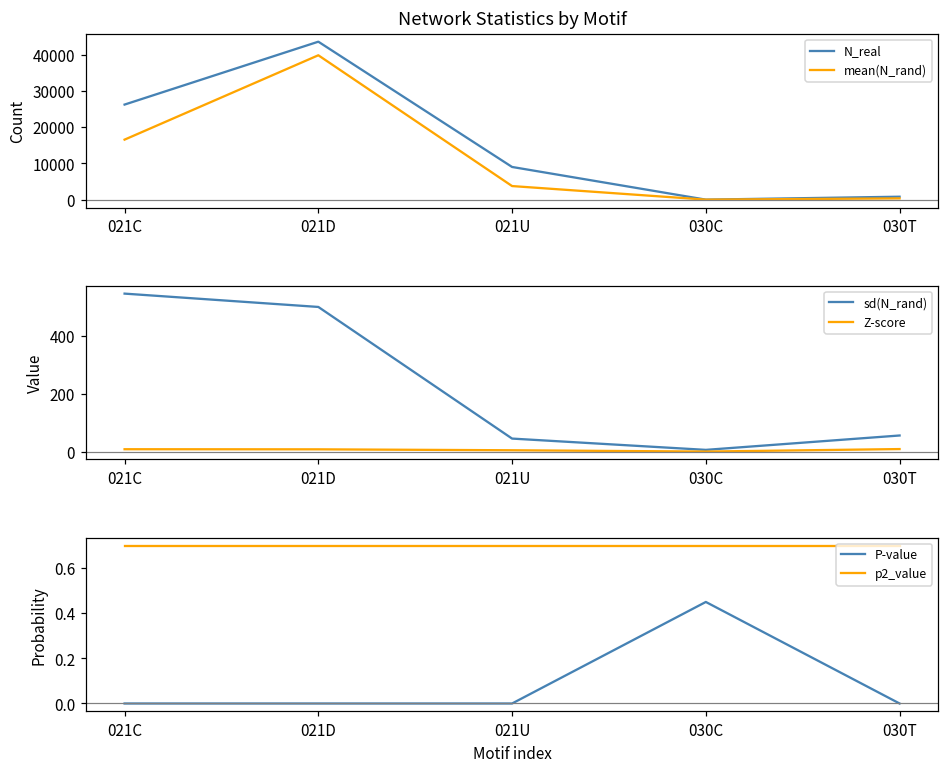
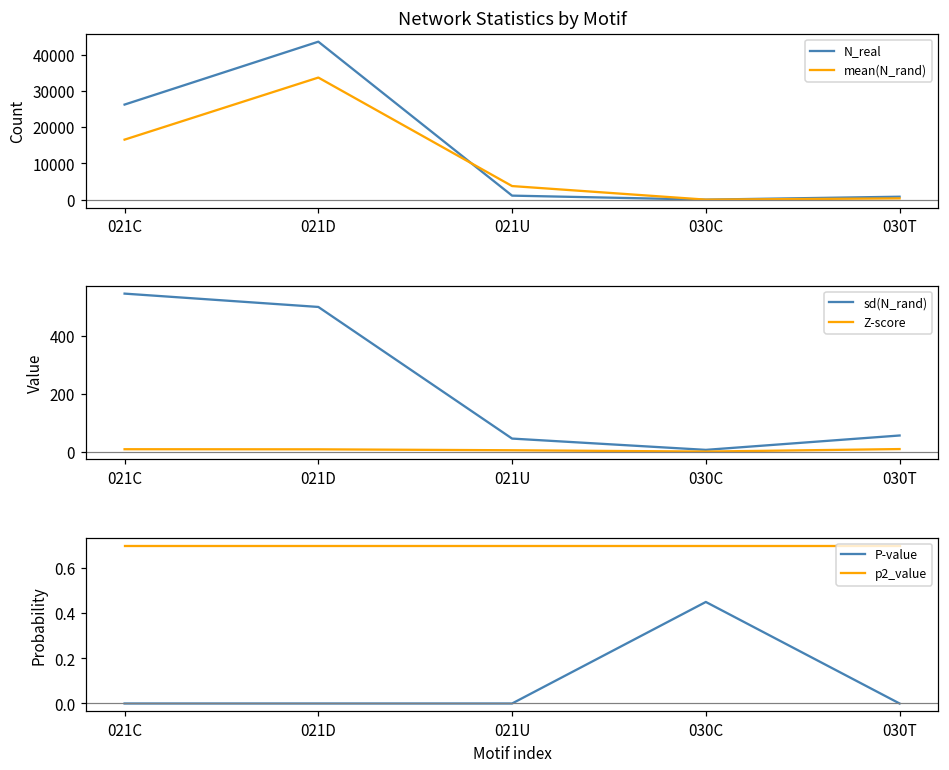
Network Statistics by Motif, mean(N_rand), 021D: 40000 -> 34000
Network Statistics by Motif, N_real, 021U: 9000 -> 1000
